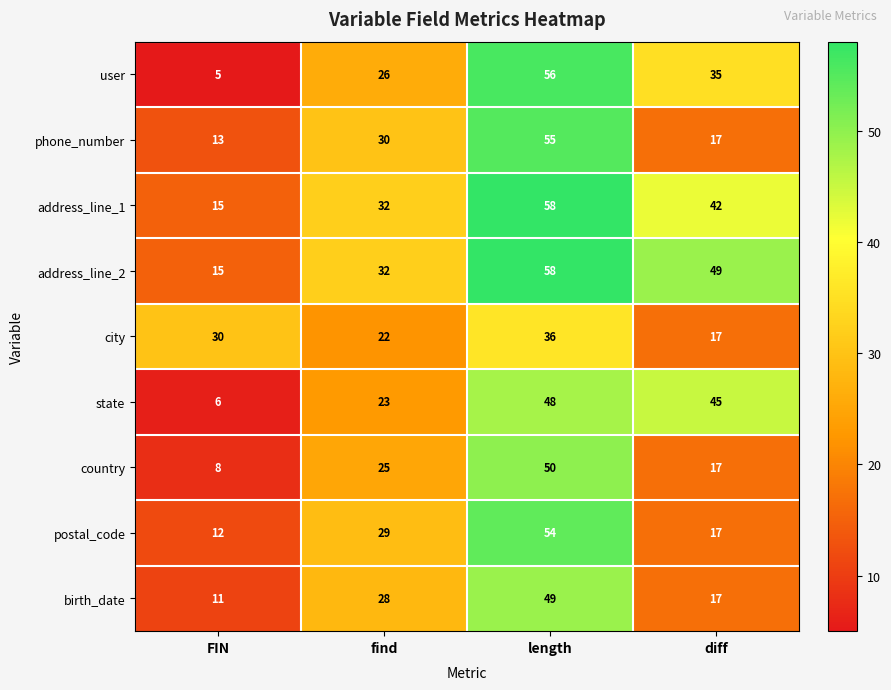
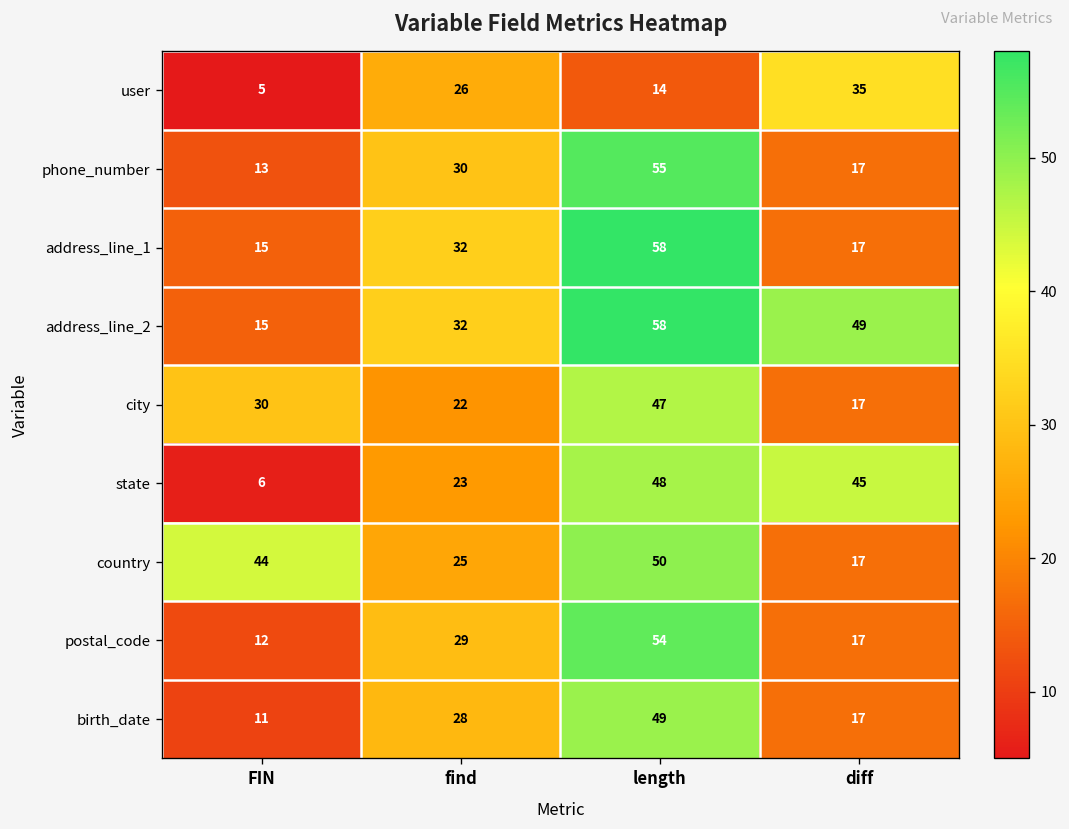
user, length: 56 -> 14
address_line_1, diff: 42 -> 17
city, length: 36 -> 47
country, FIN: 8 -> 44
